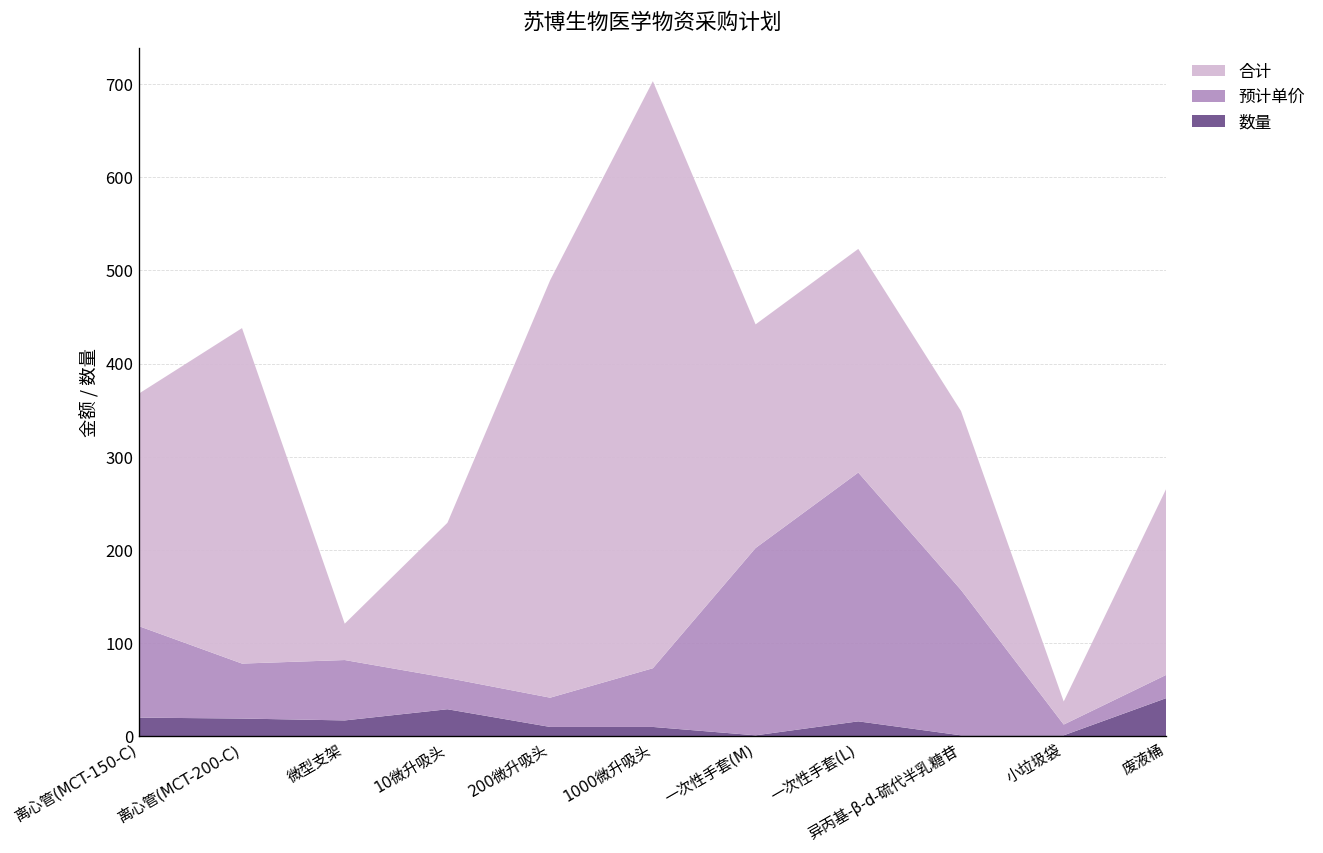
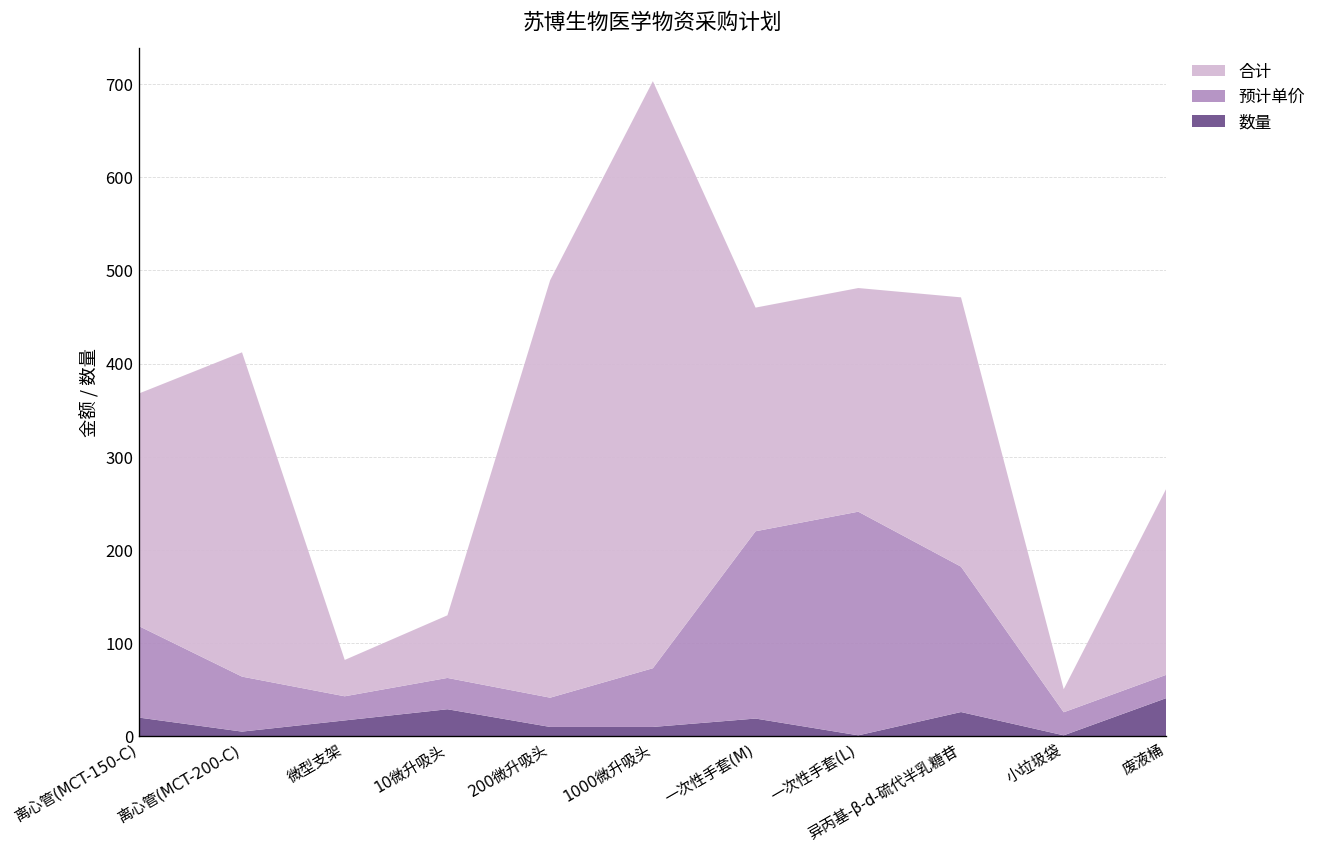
数量, 离心管(MCT-200-C): 20 -> 10
合计, 离心管(MCT-200-C): 360 -> 350
预计单价, 微型支架: 60 -> 30
合计, 10微升吸头: 170 -> 70
数量, 一次性手套(M): 0 -> 20
数量, 一次性手套(L): 20 -> 0
预计单价, 一次性手套(L): 270 -> 240
数量, 异丙基-β-d-硫代半乳糖苷: 0 -> 30
合计, 异丙基-β-d-硫代半乳糖苷: 190 -> 290
预计单价, 小垃圾袋: 10 -> 20
